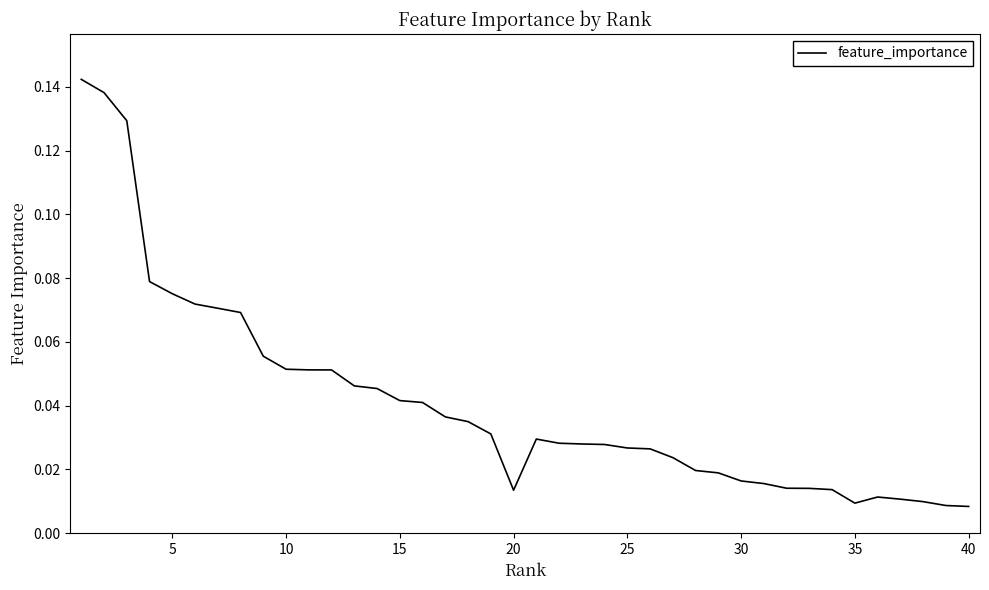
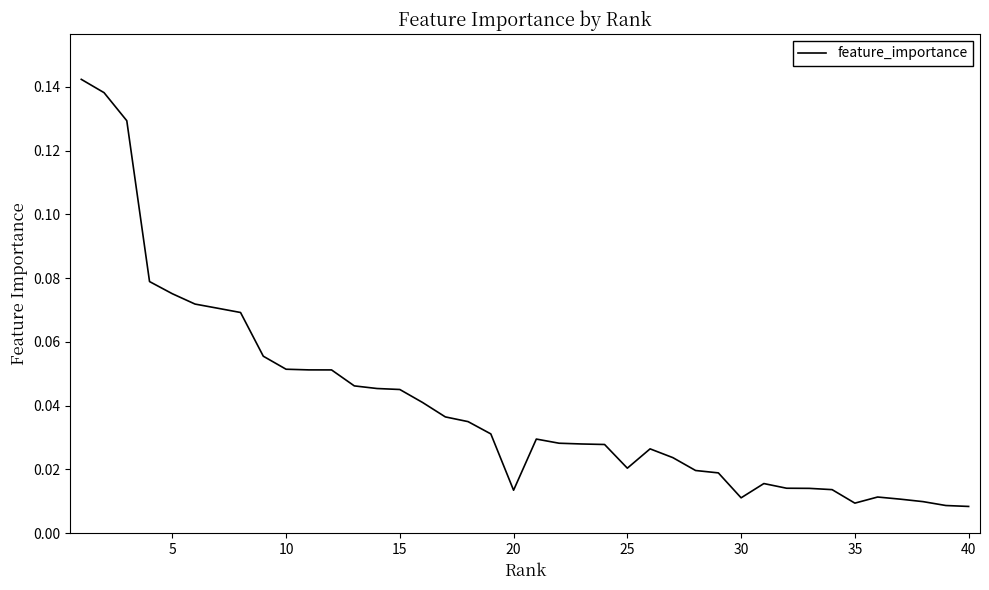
15: 0.042 -> 0.045
25: 0.027 -> 0.020
30: 0.016 -> 0.011
